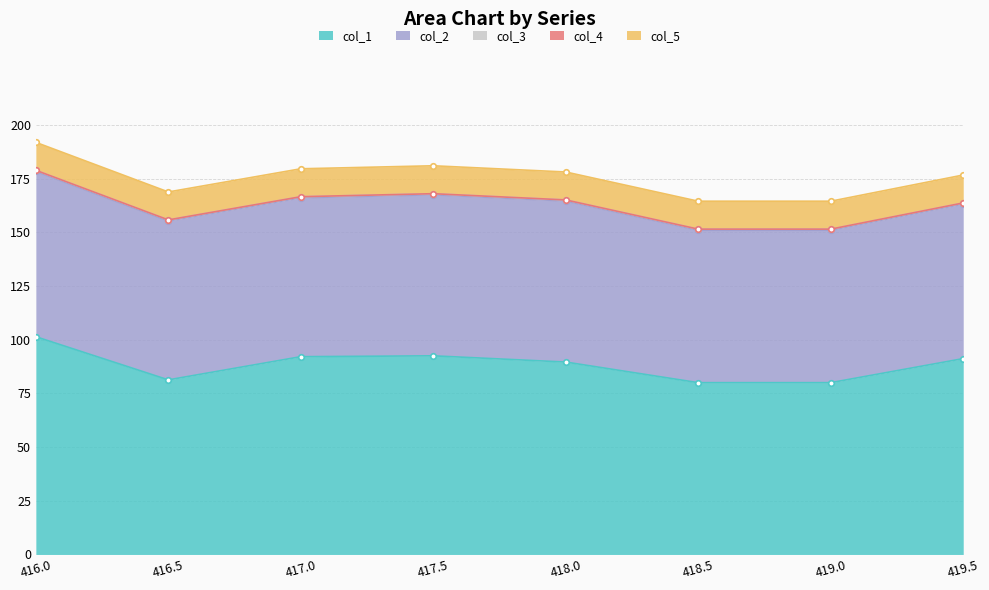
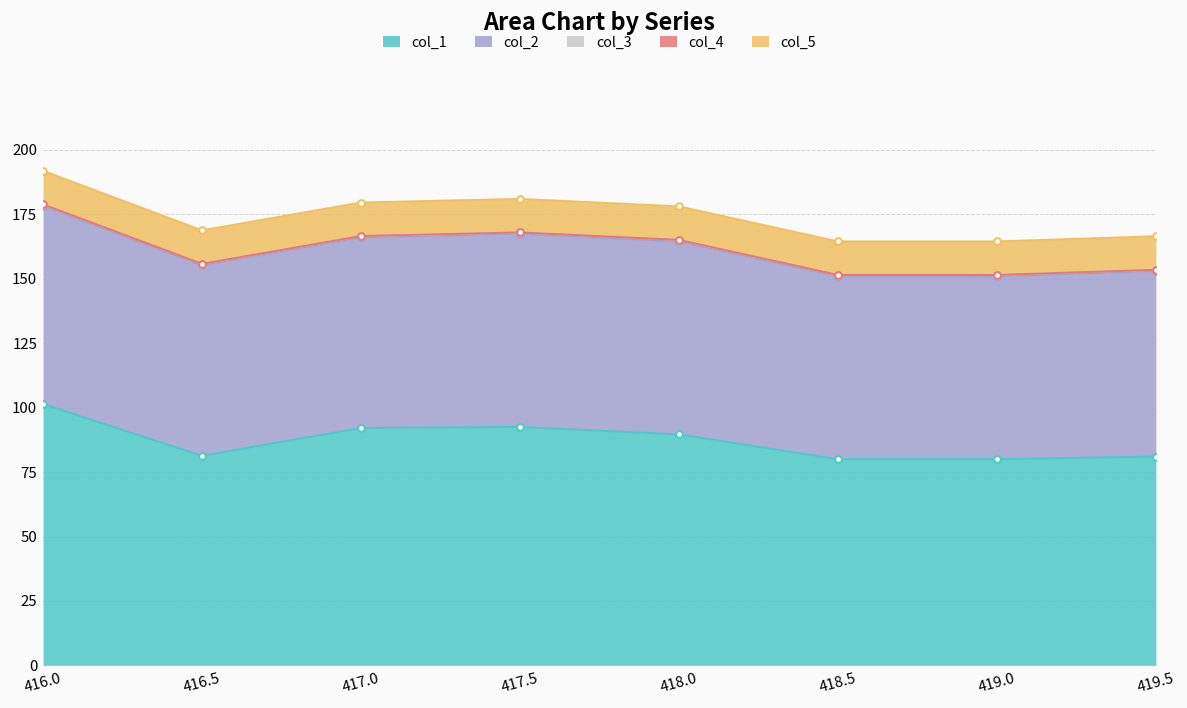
col_1, 419.5: 91 -> 81
